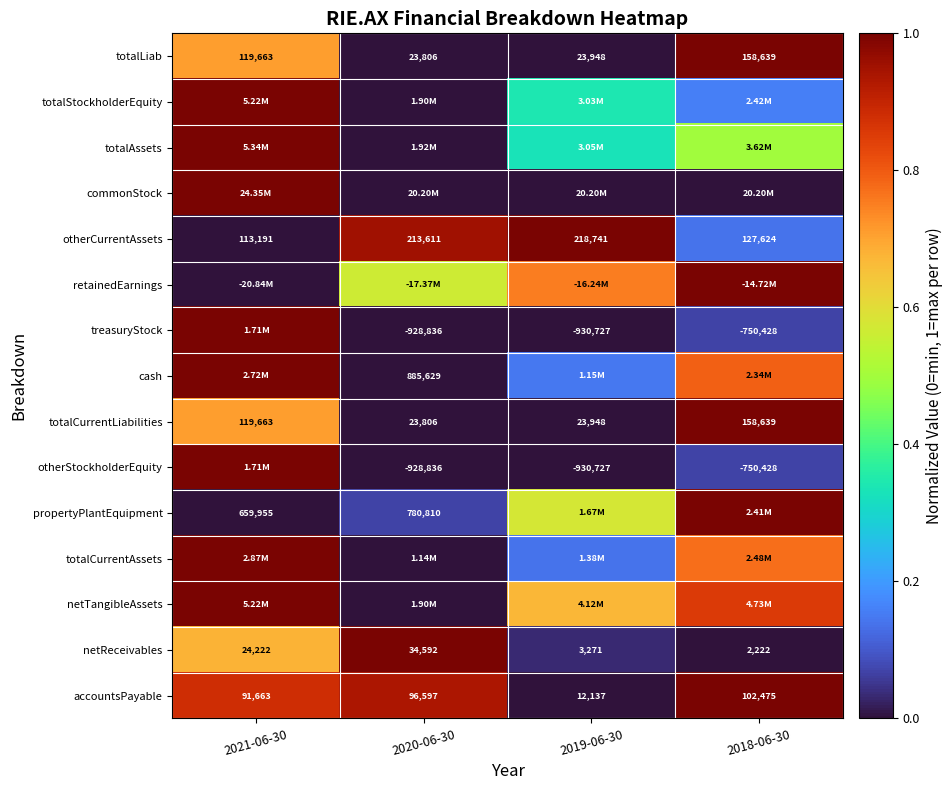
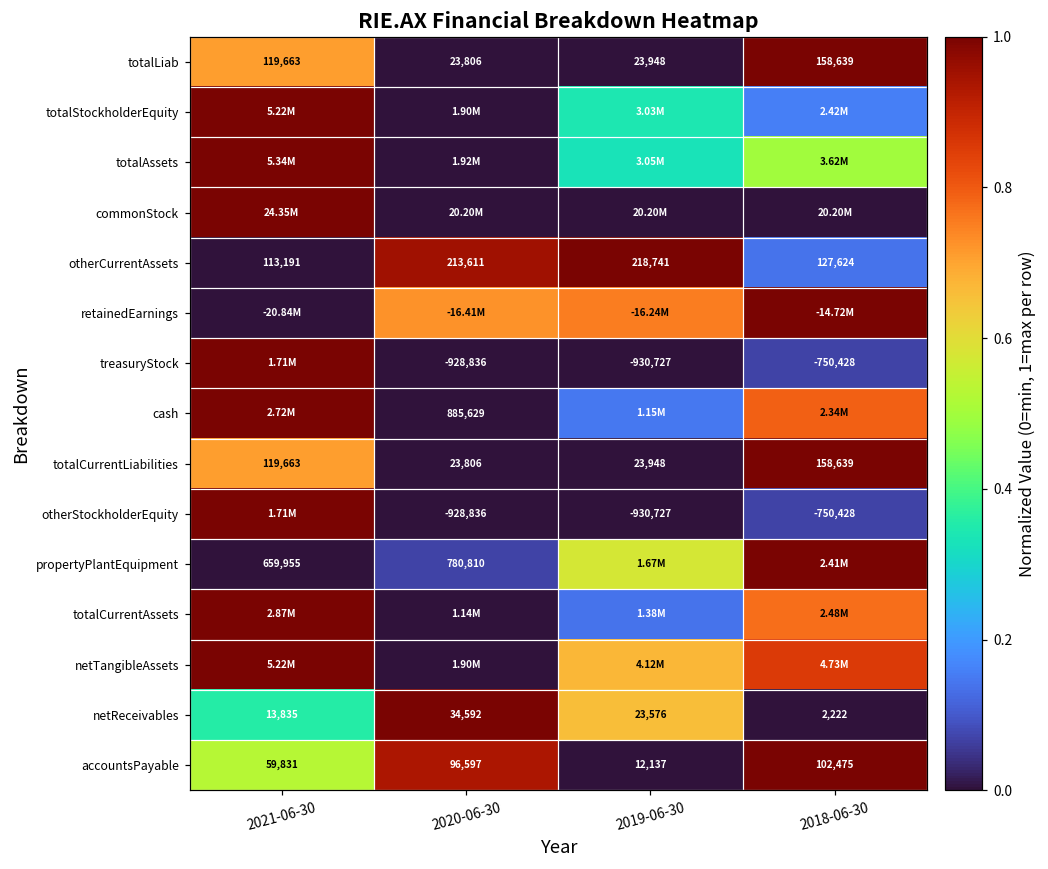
retainedEarnings, 2020-06-30: -17.37M -> -16.41M
netReceivables, 2021-06-30: 24,222 -> 13,835
netReceivables, 2019-06-30: 3,271 -> 23,576
accountsPayable, 2021-06-30: 91,663 -> 59,831
